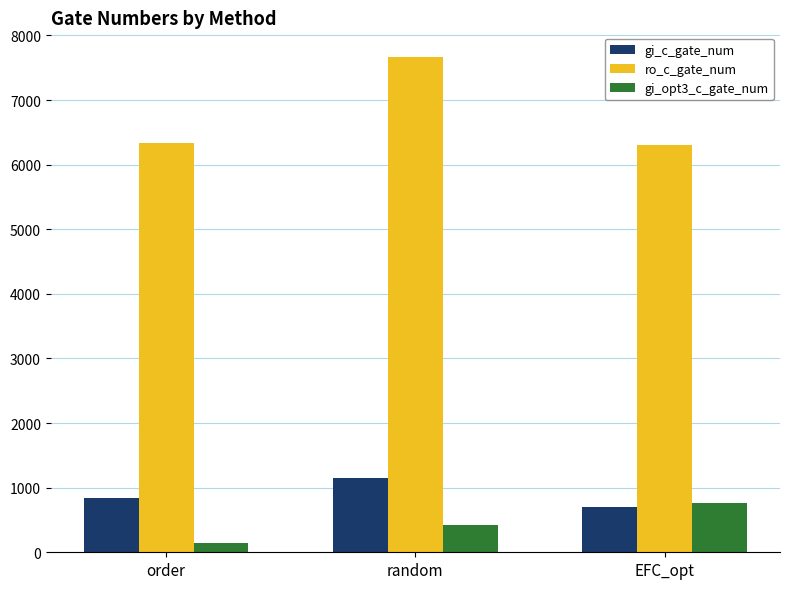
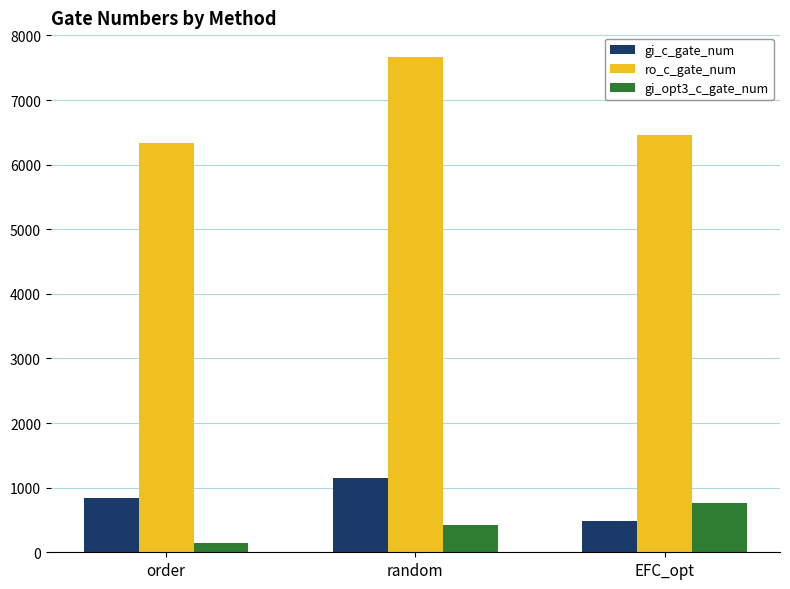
gi_c_gate_num, EFC_opt: 700 -> 500
ro_c_gate_num, EFC_opt: 6300 -> 6500
